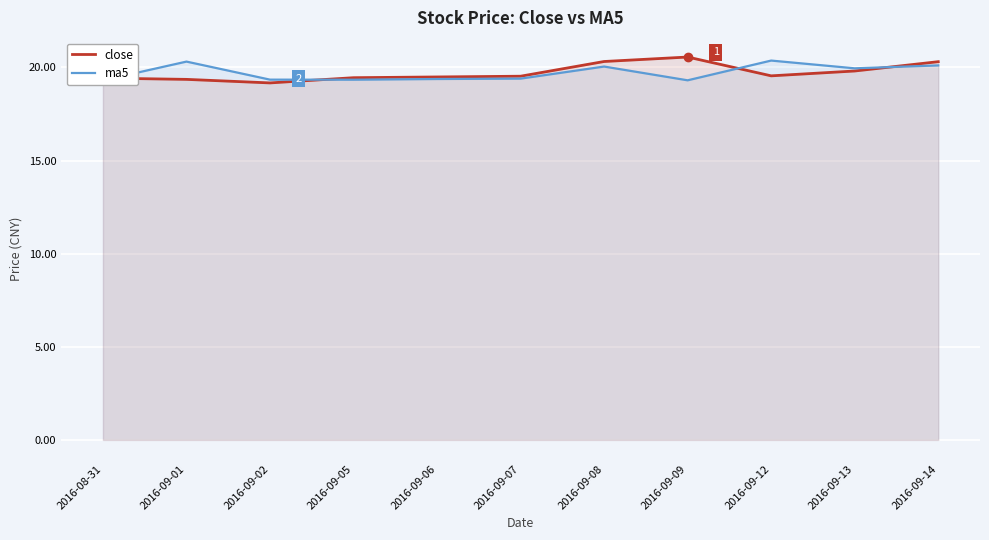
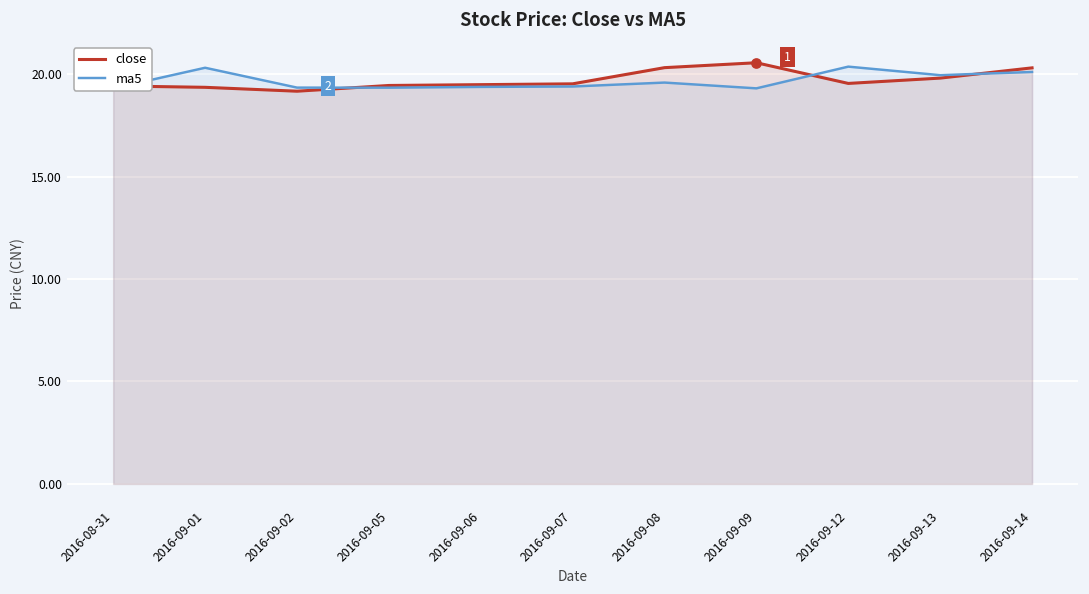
ma5, 2016-09-08: 20.0 -> 19.6
